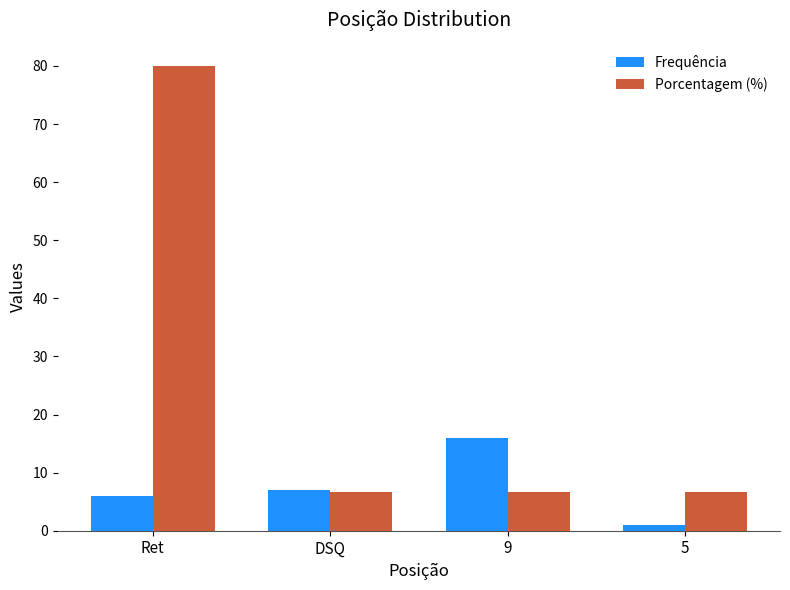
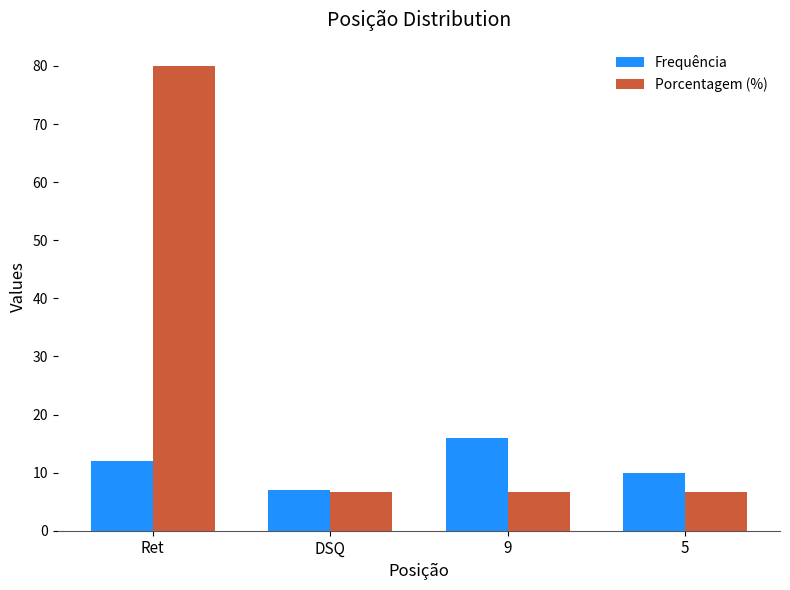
Frequência, Ret: 6 -> 12
Frequência, 5: 1 -> 10
